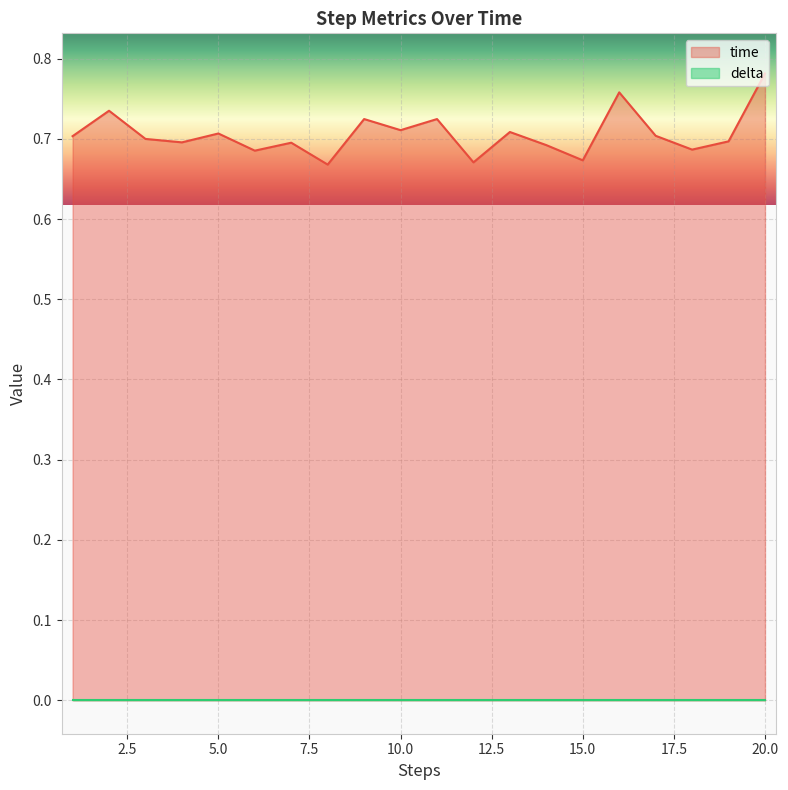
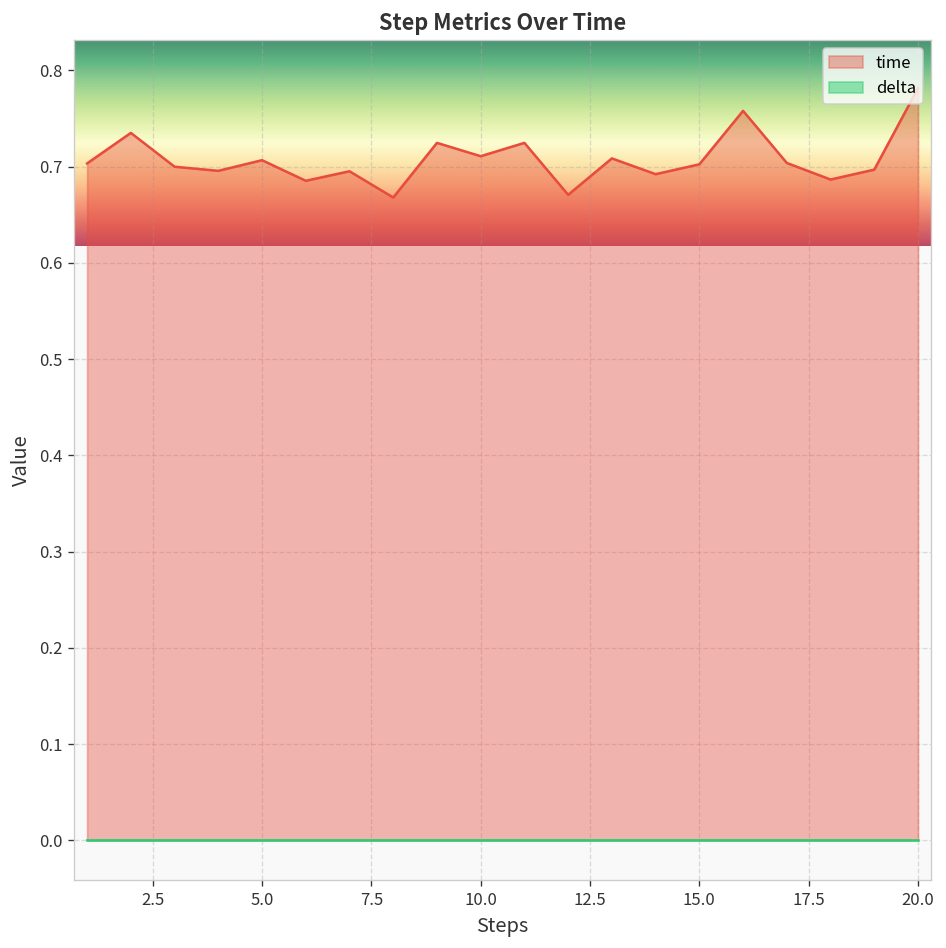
time, 15.0: 0.67 -> 0.70
